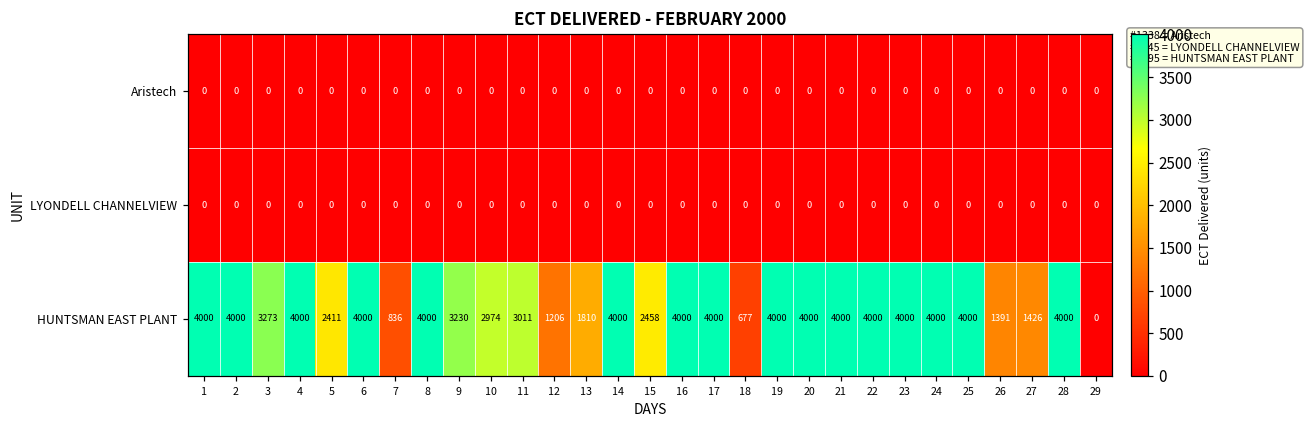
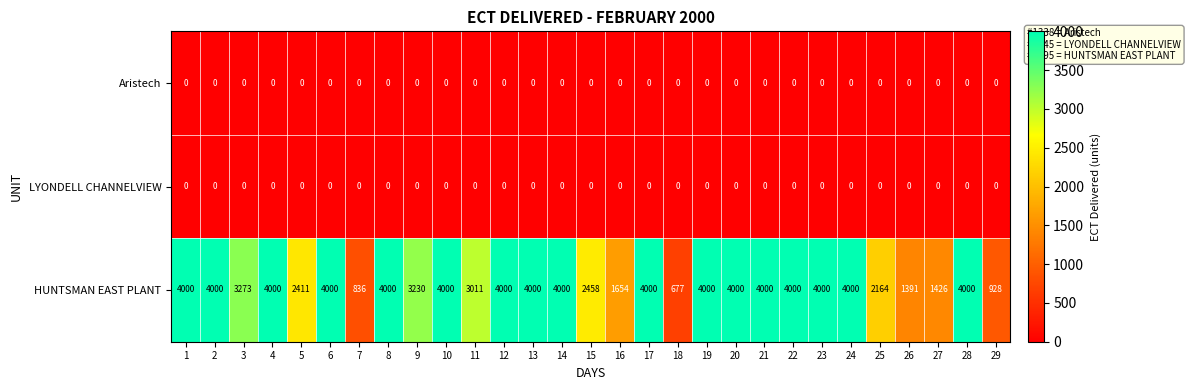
HUNTSMAN EAST PLANT, 10: 2974 -> 4000
HUNTSMAN EAST PLANT, 12: 1206 -> 4000
HUNTSMAN EAST PLANT, 13: 1810 -> 4000
HUNTSMAN EAST PLANT, 16: 4000 -> 1654
HUNTSMAN EAST PLANT, 25: 4000 -> 2164
HUNTSMAN EAST PLANT, 29: 0 -> 928
